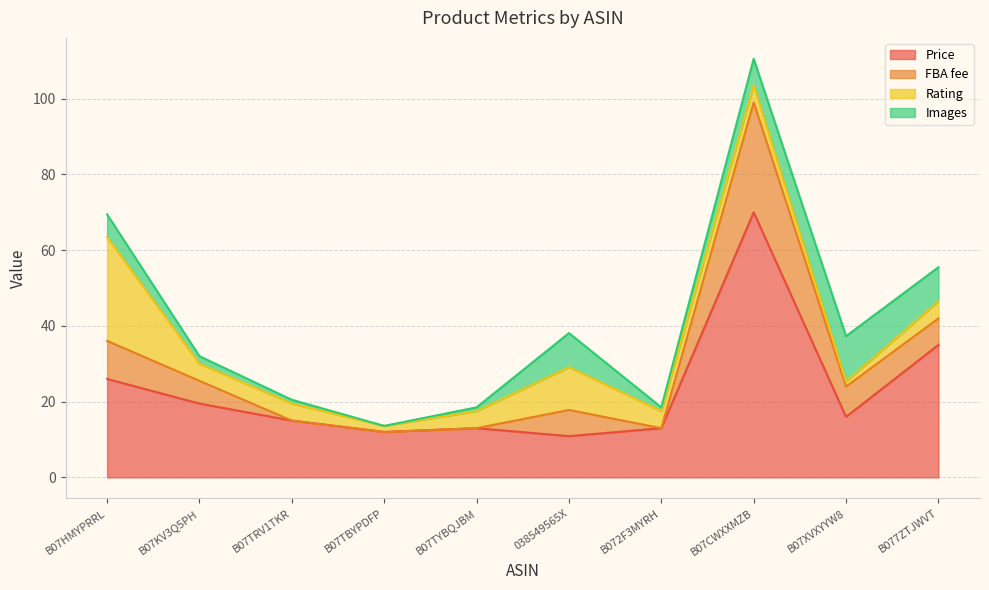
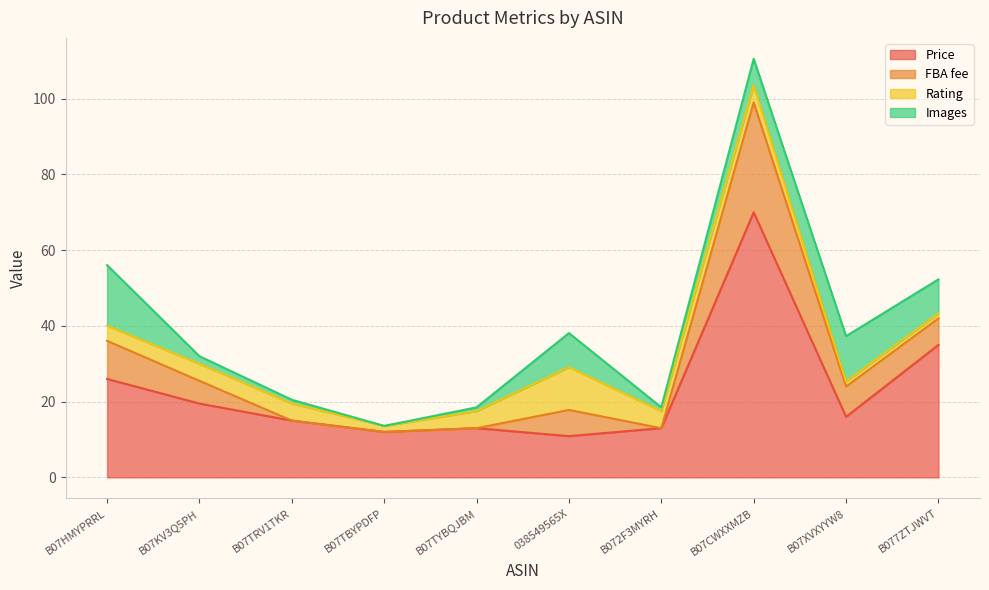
Rating, B07HMYPRRL: 27 -> 4
Images, B07HMYPRRL: 6 -> 16
Rating, B077ZTJWVT: 5 -> 1
